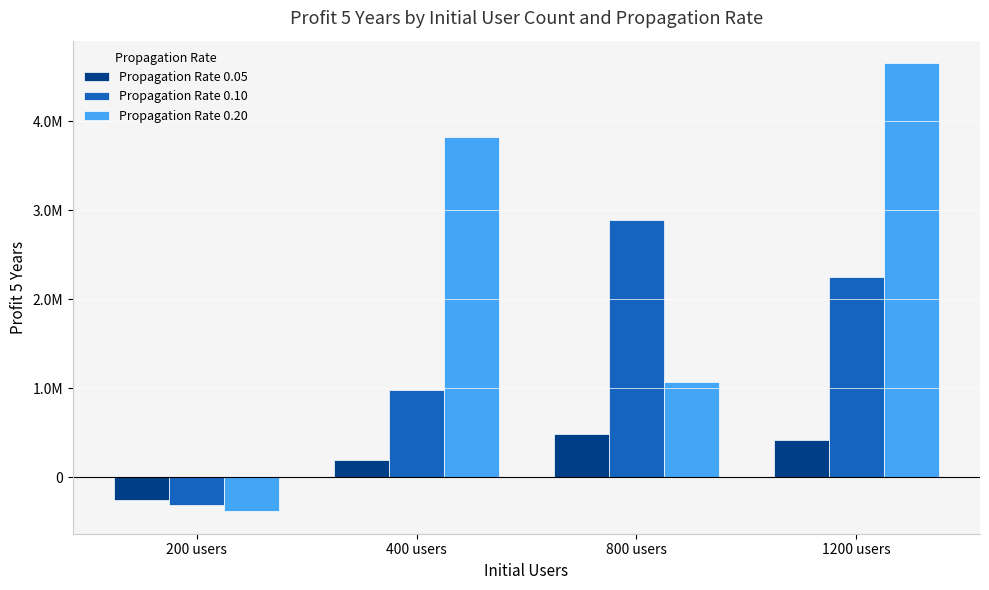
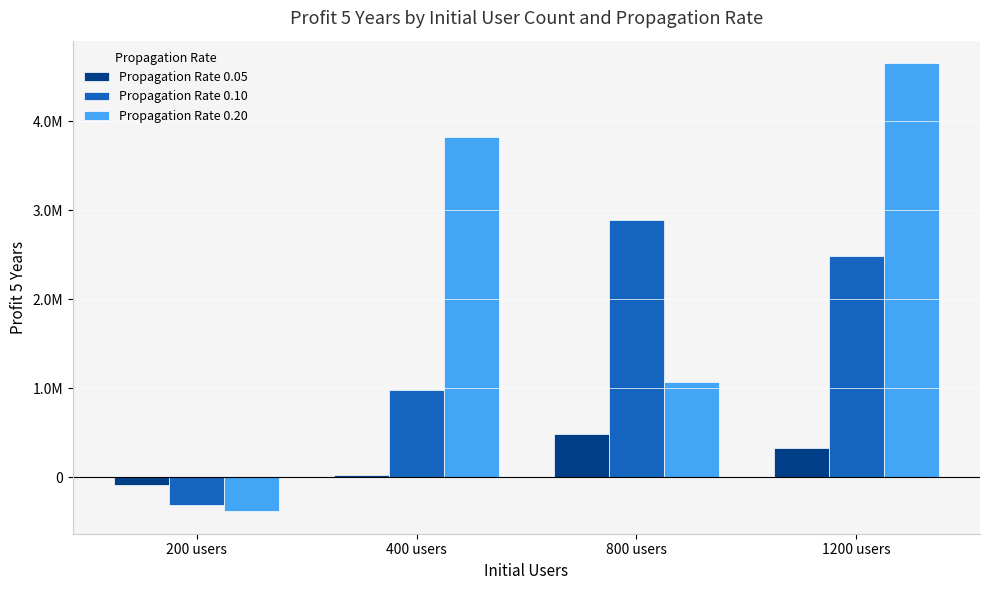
Propagation Rate 0.05, 200 users: -300000 -> -100000
Propagation Rate 0.05, 400 users: 200000 -> 0
Propagation Rate 0.05, 1200 users: 400000 -> 300000
Propagation Rate 0.10, 1200 users: 2300000 -> 2500000
